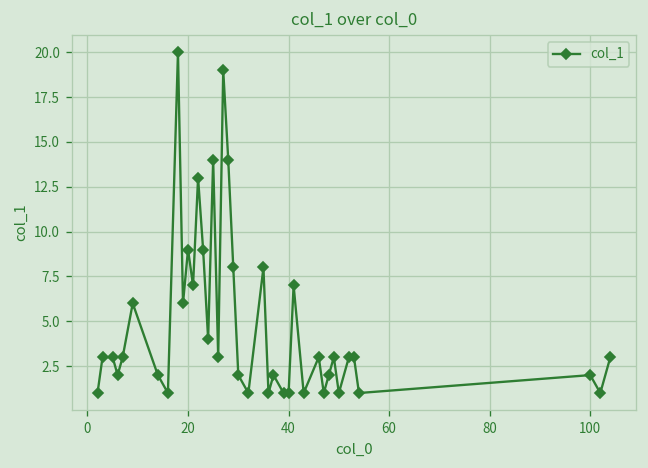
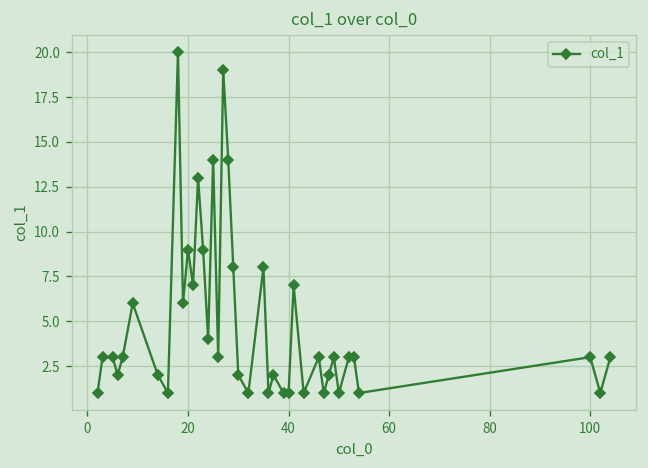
100: 2 -> 3
